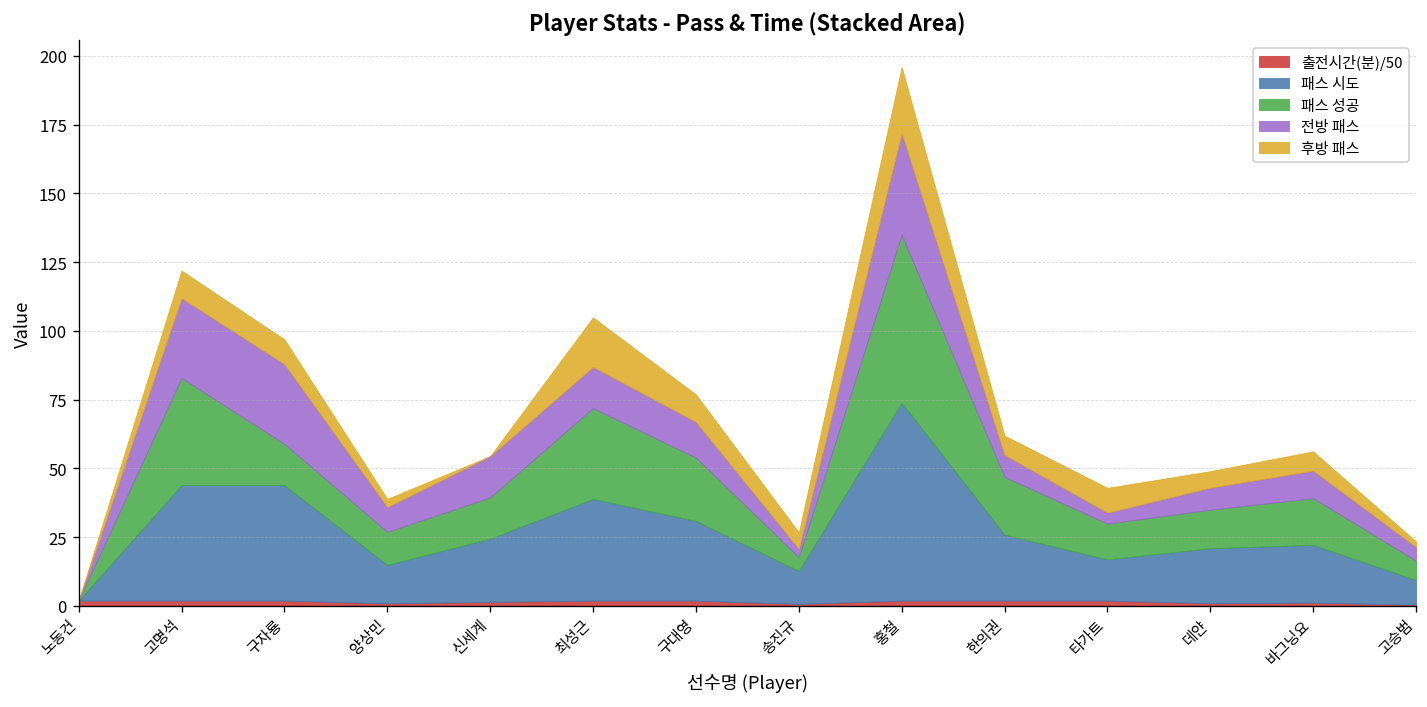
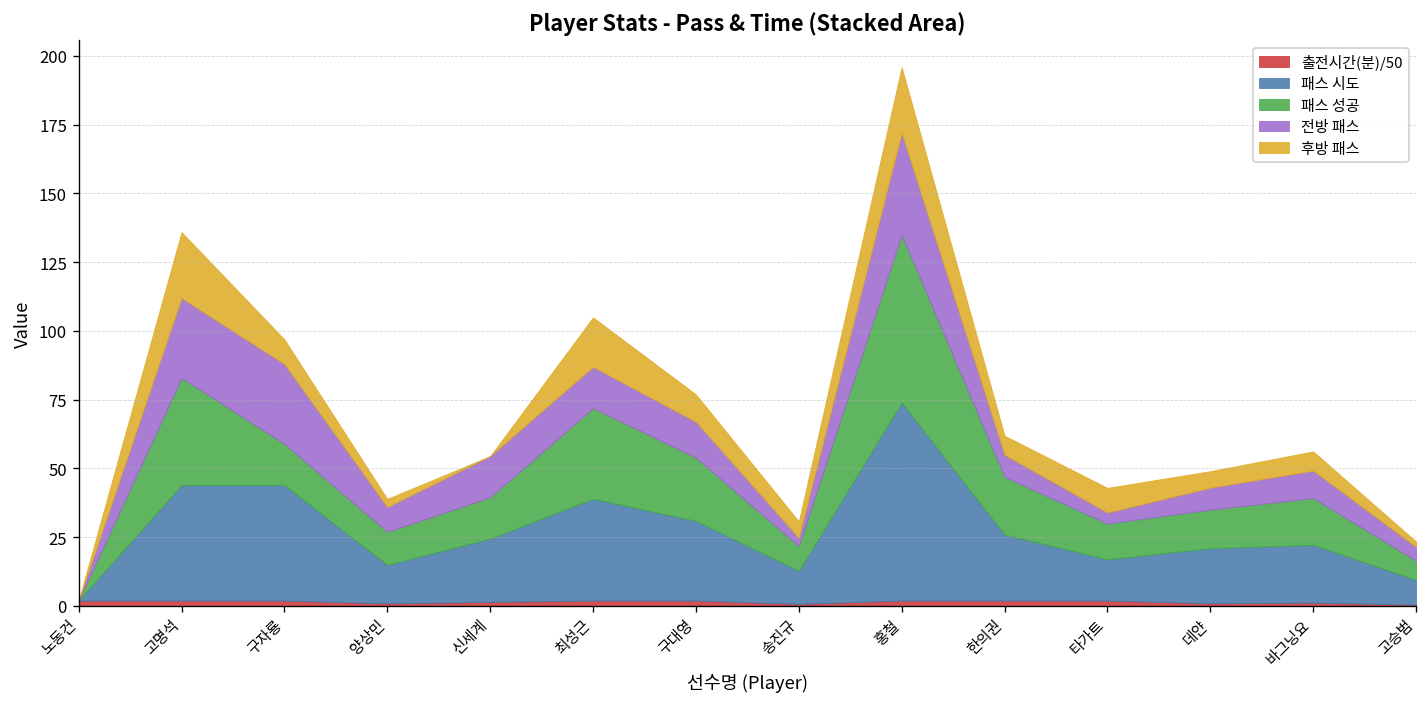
후방 패스, 고명석: 10 -> 24
패스 성공, 송진규: 5 -> 9
